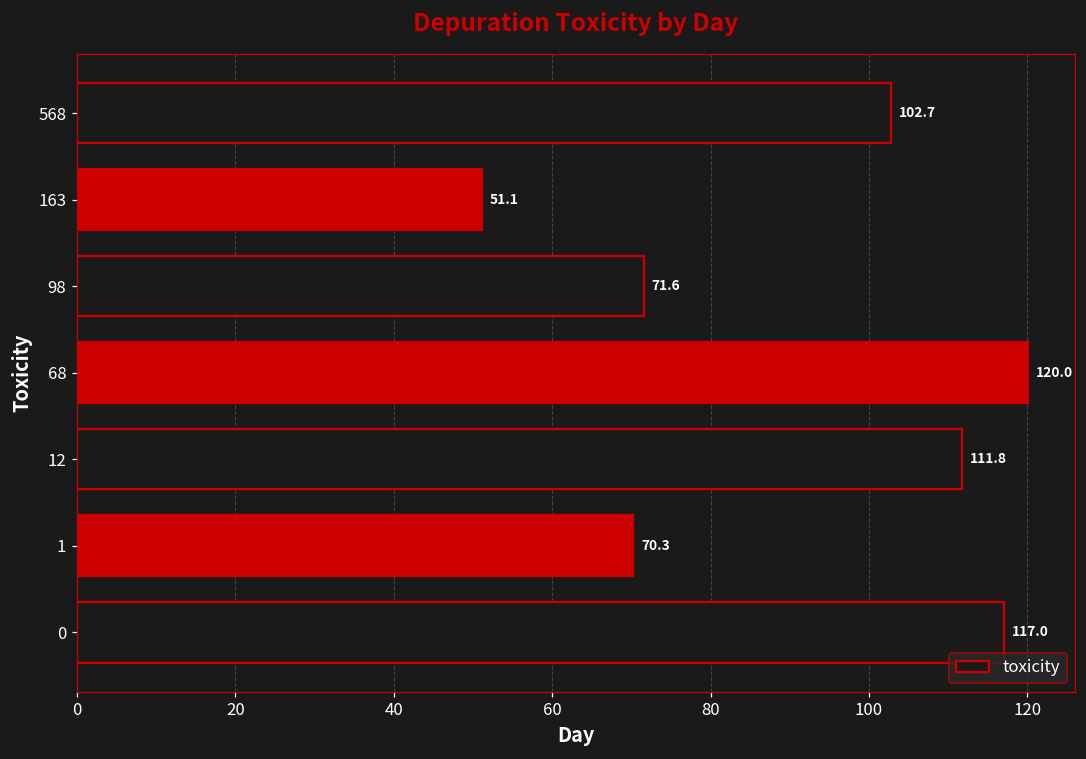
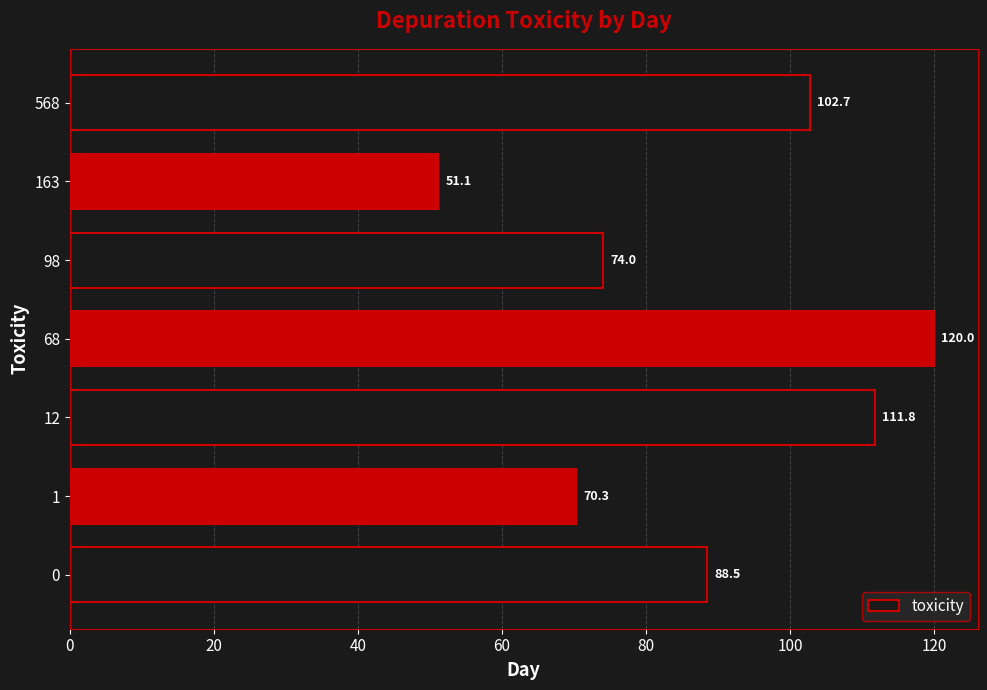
98: 71.6 -> 74.0
0: 117.0 -> 88.5
